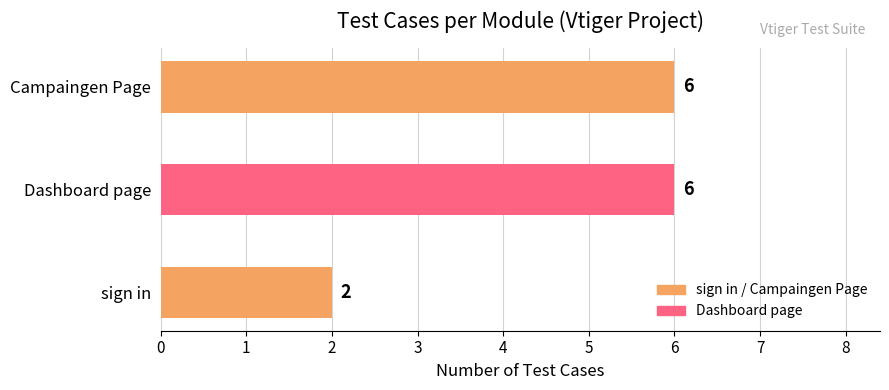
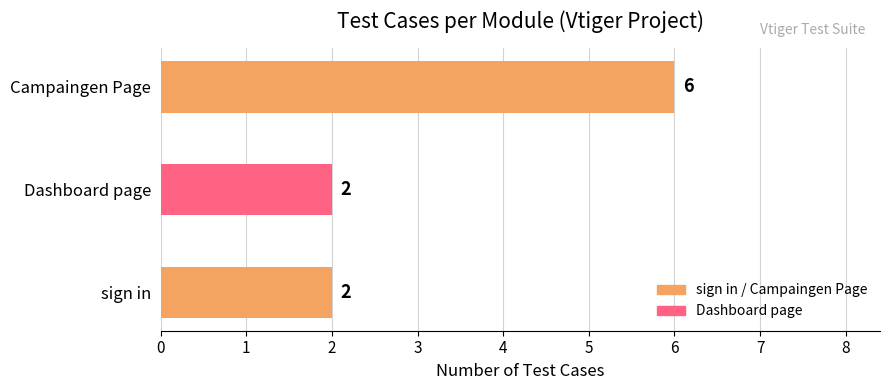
Dashboard page: 6 -> 2
